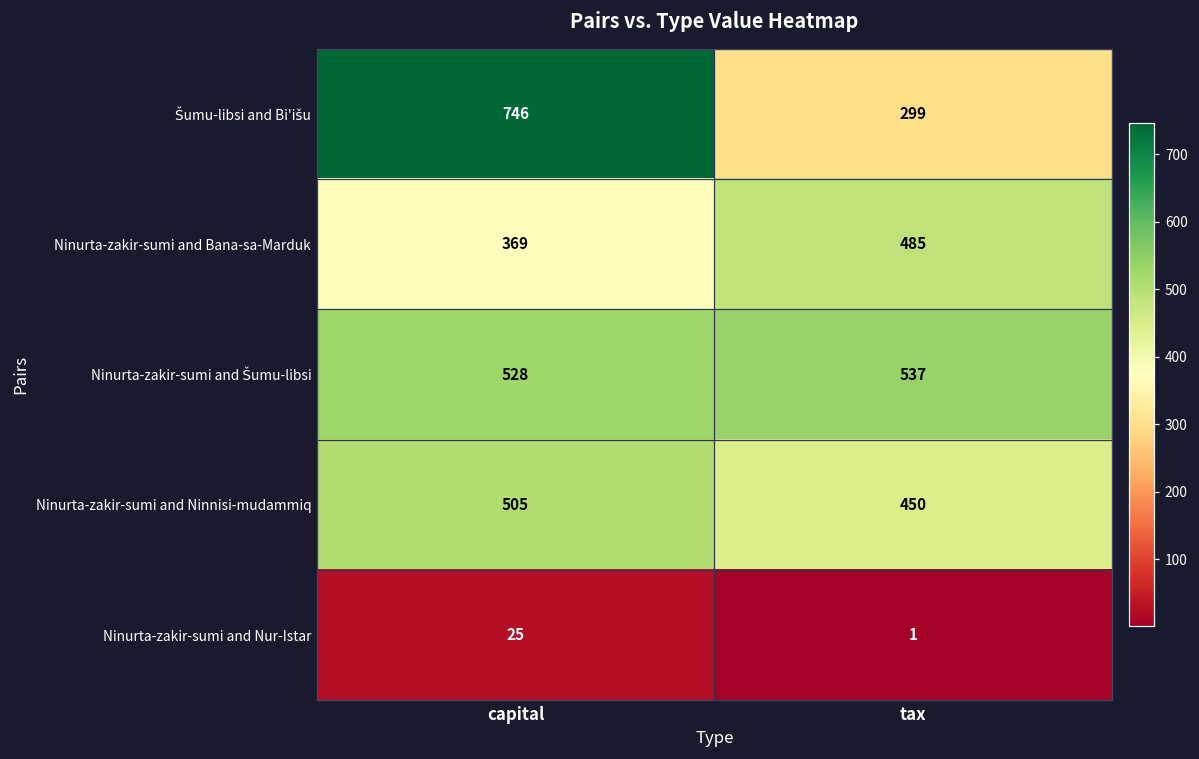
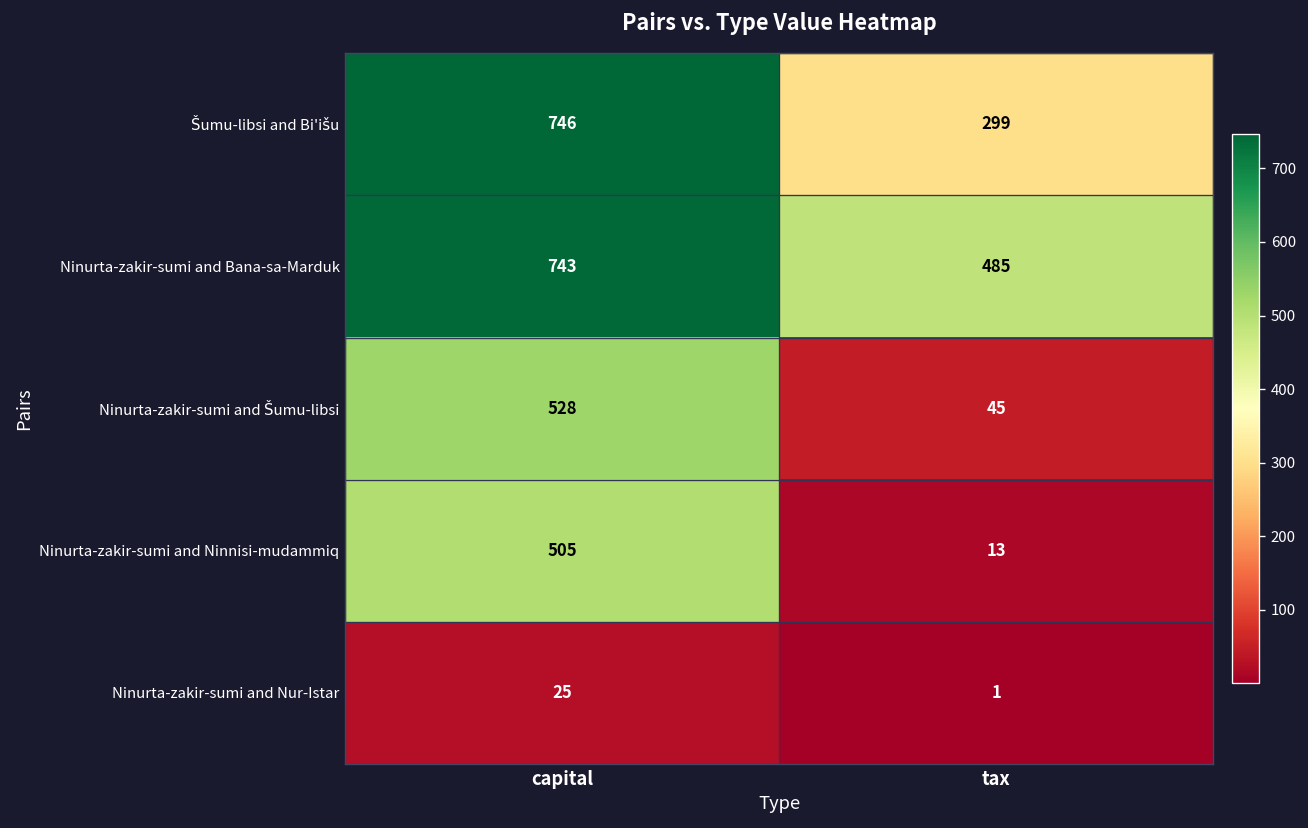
Ninurta-zakir-sumi and Bana-sa-Marduk, capital: 369 -> 743
Ninurta-zakir-sumi and Šumu-libsi, tax: 537 -> 45
Ninurta-zakir-sumi and Ninnisi-mudammiq, tax: 450 -> 13
